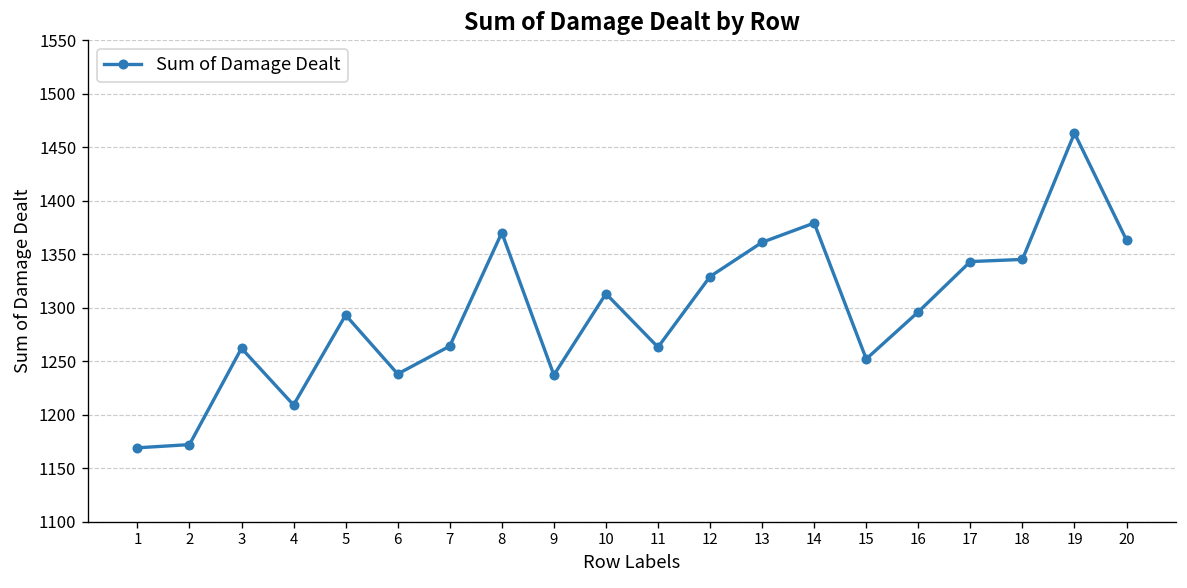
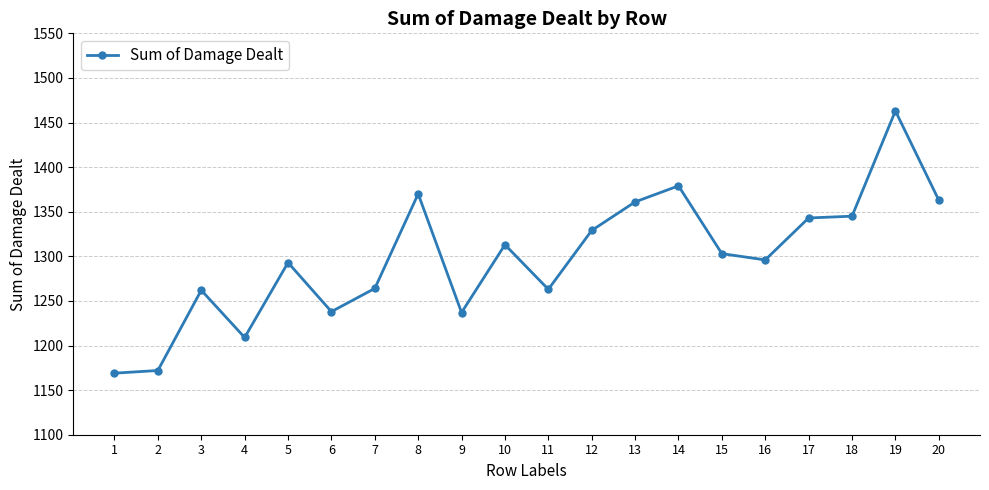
15: 1250 -> 1300
